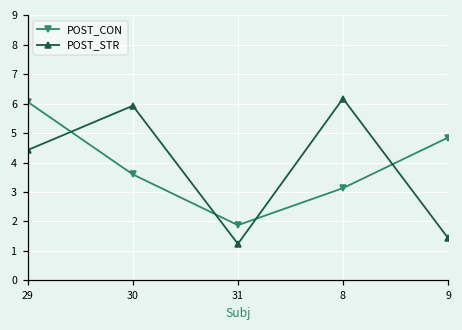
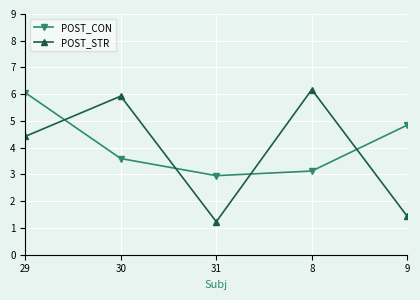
POST_CON, 31: 1.9 -> 3.0
